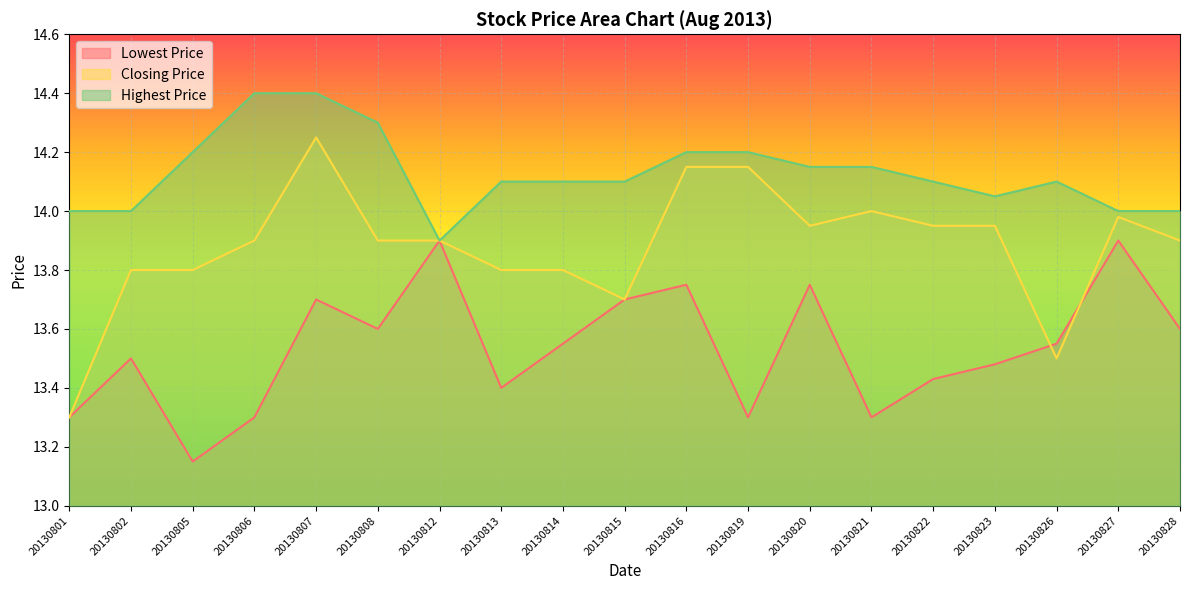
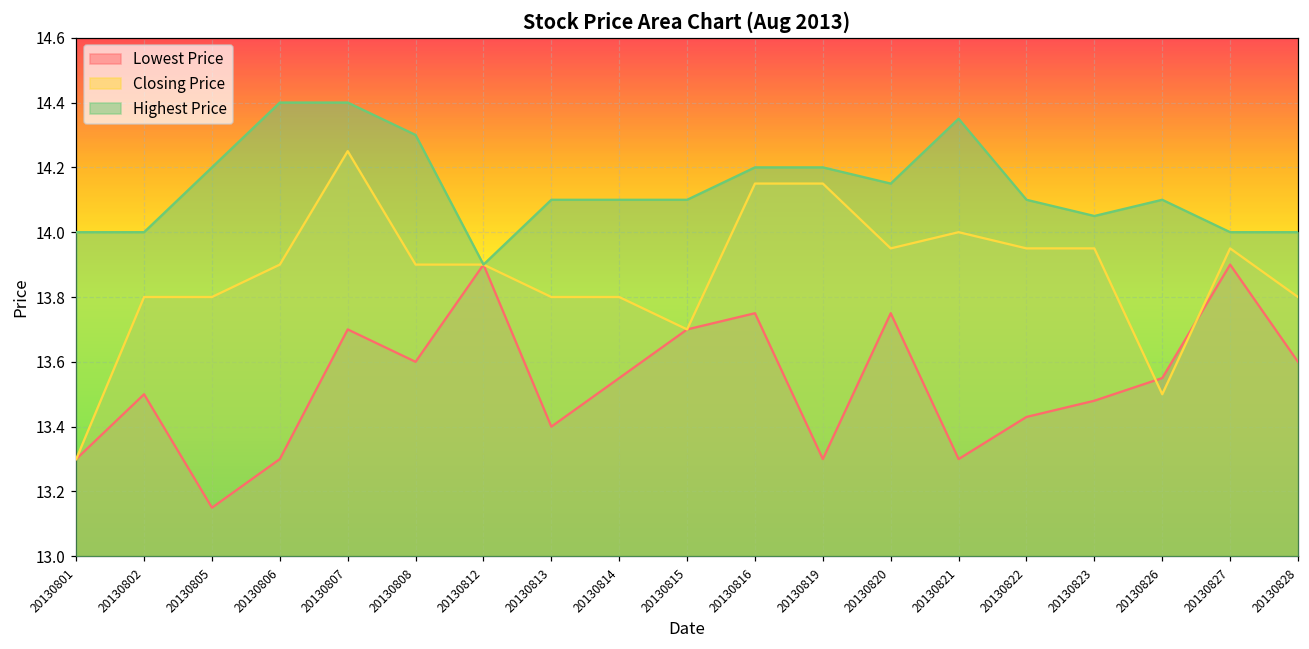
Highest Price, 20130821: 14.15 -> 14.35
Closing Price, 20130827: 13.98 -> 13.95
Closing Price, 20130828: 13.9 -> 13.8
